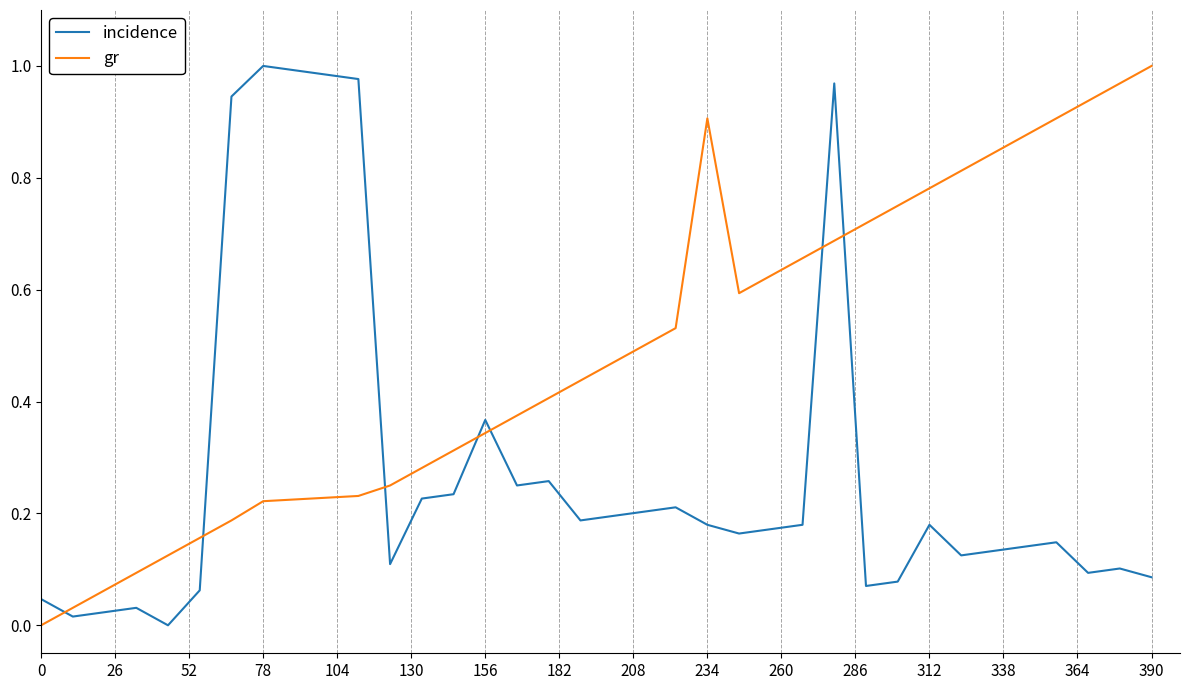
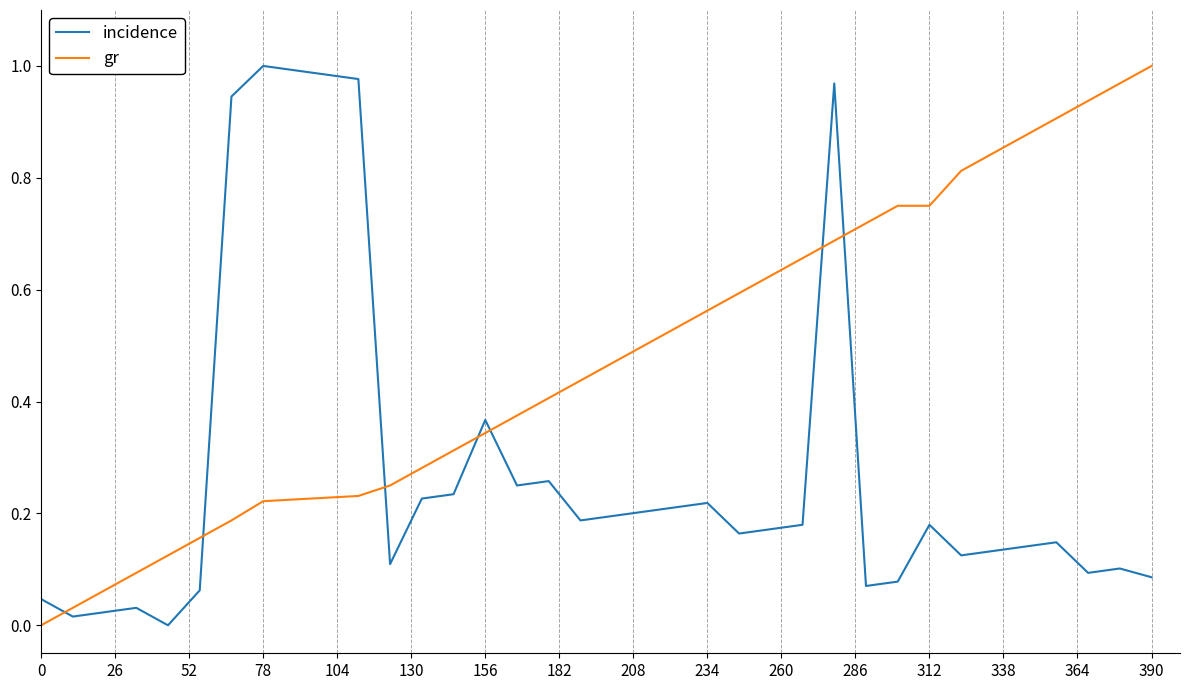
incidence, 234: 0.18 -> 0.22
gr, 234: 0.91 -> 0.56
gr, 312: 0.78 -> 0.75
